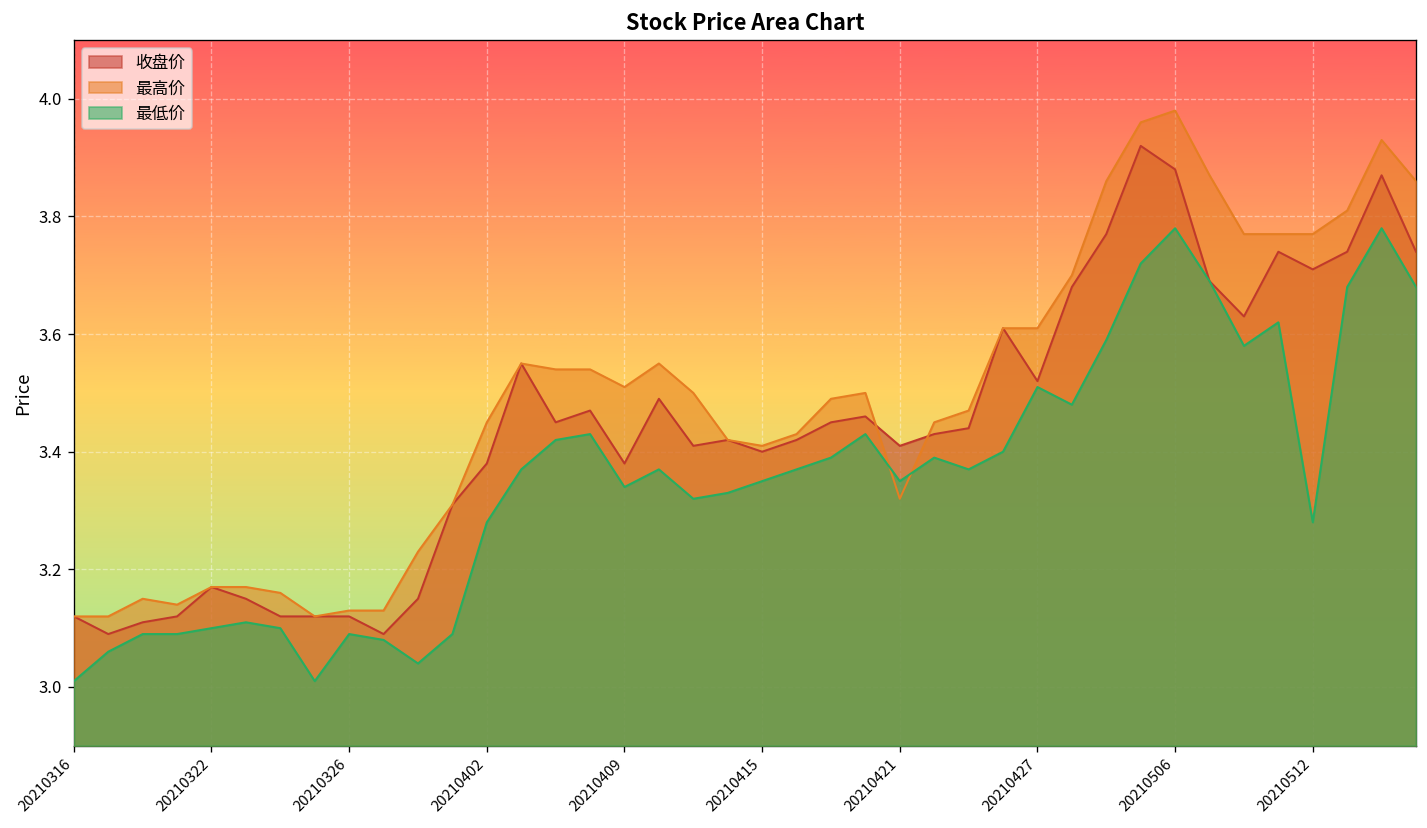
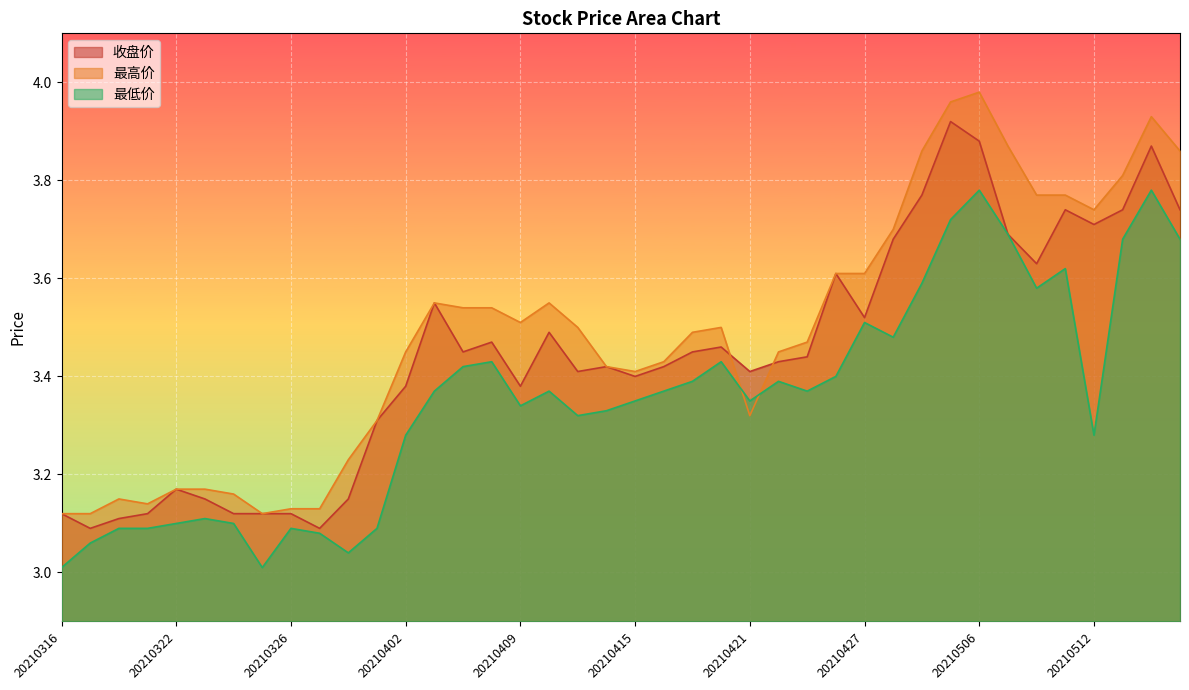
最高价, 20210512: 3.77 -> 3.74
